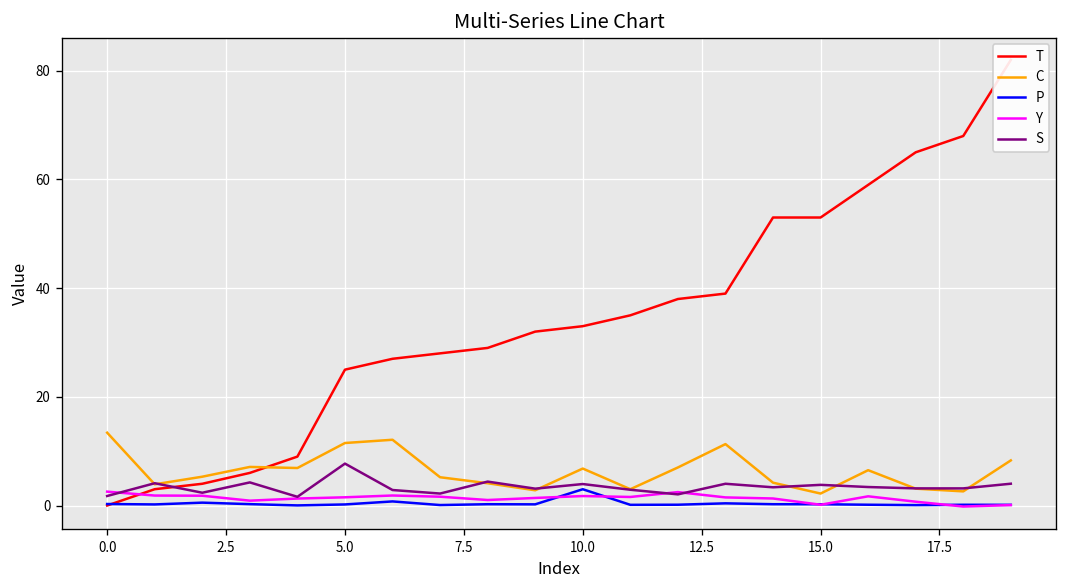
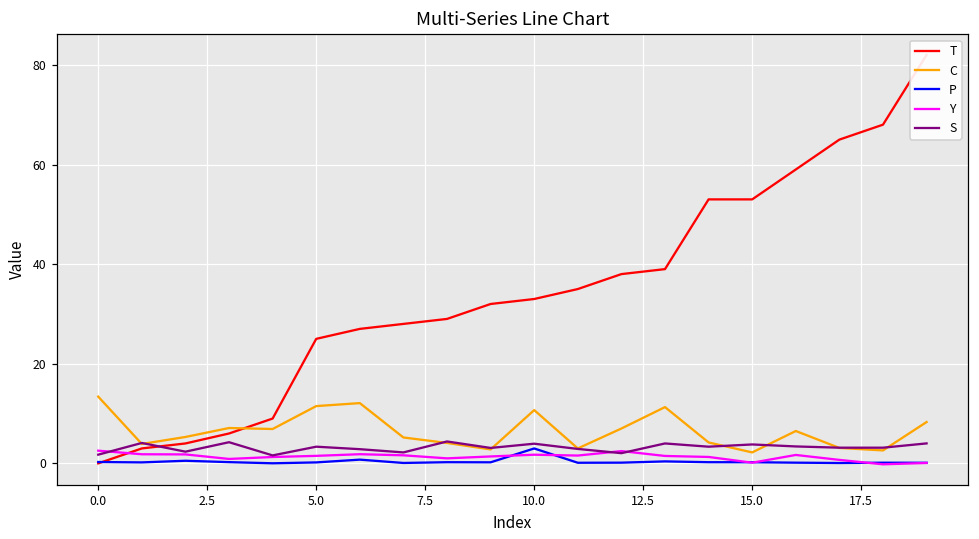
S, 5.0: 8 -> 3
C, 10.0: 7 -> 11
